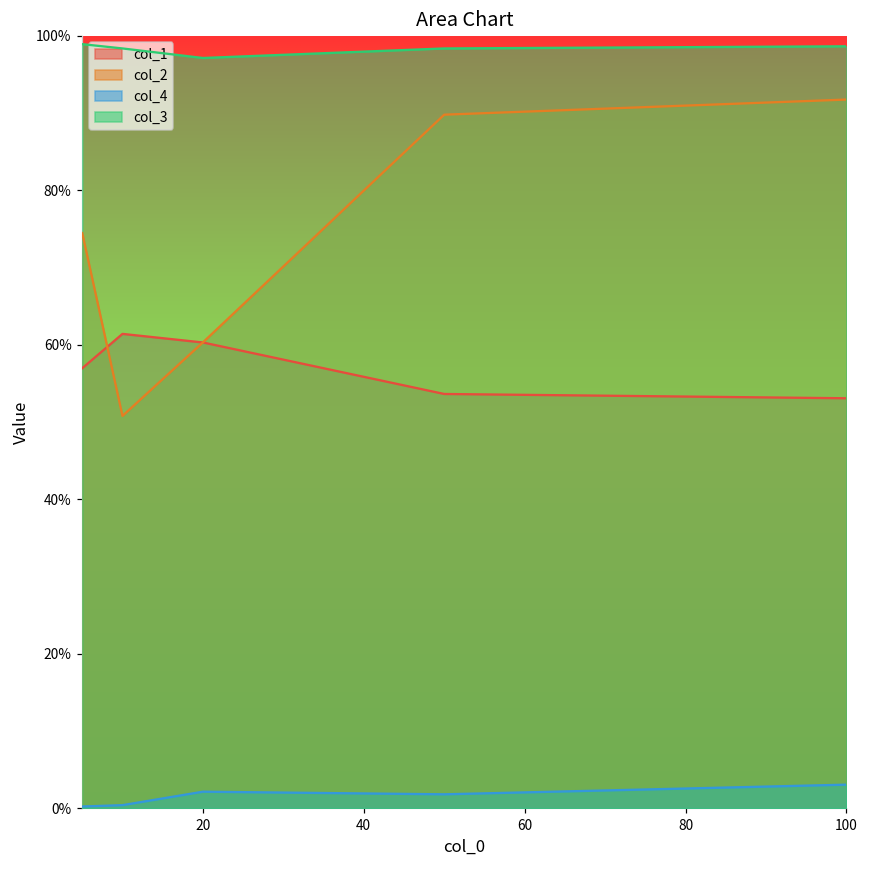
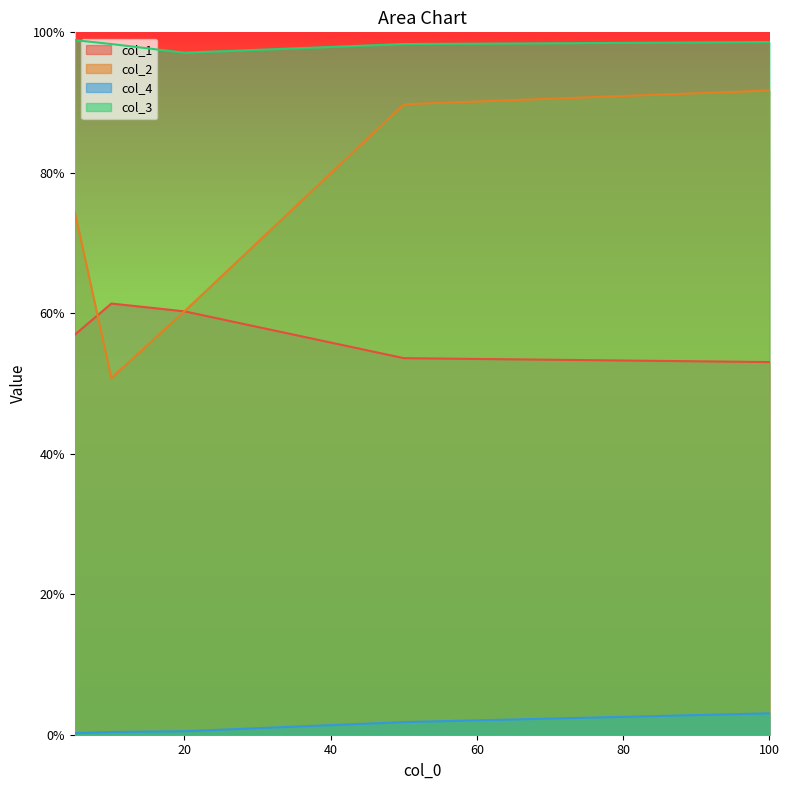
col_4, 20: 2% -> 0%
